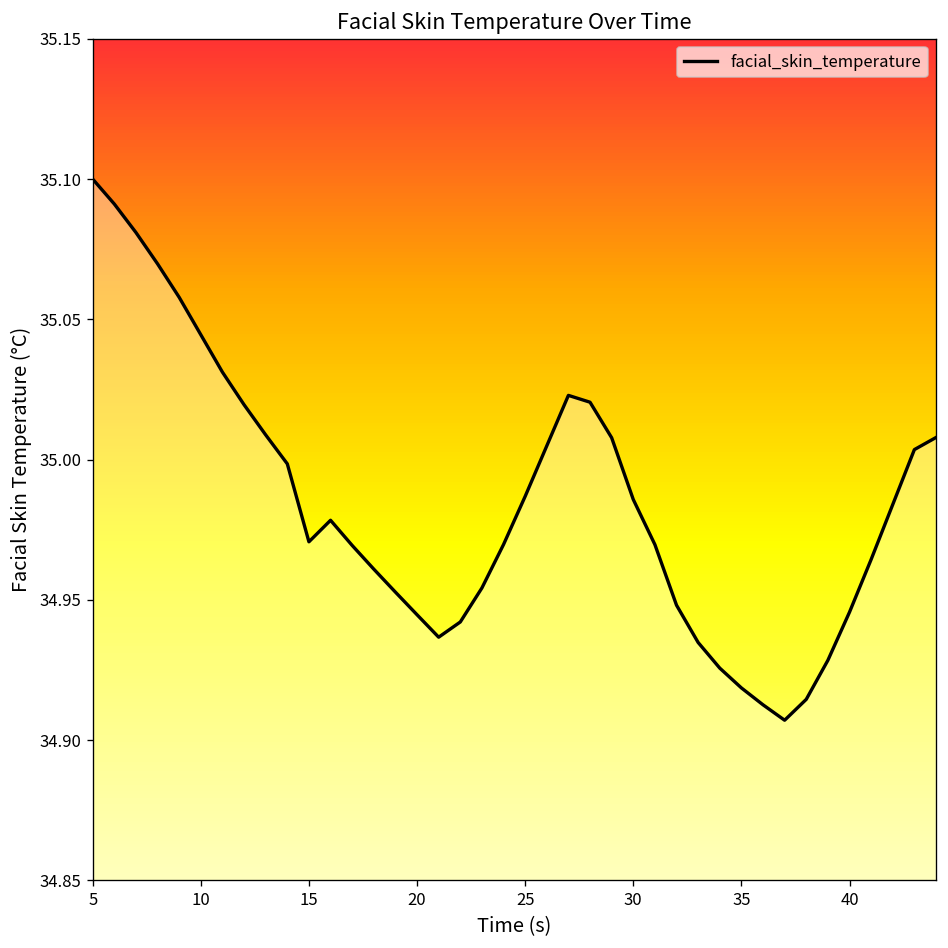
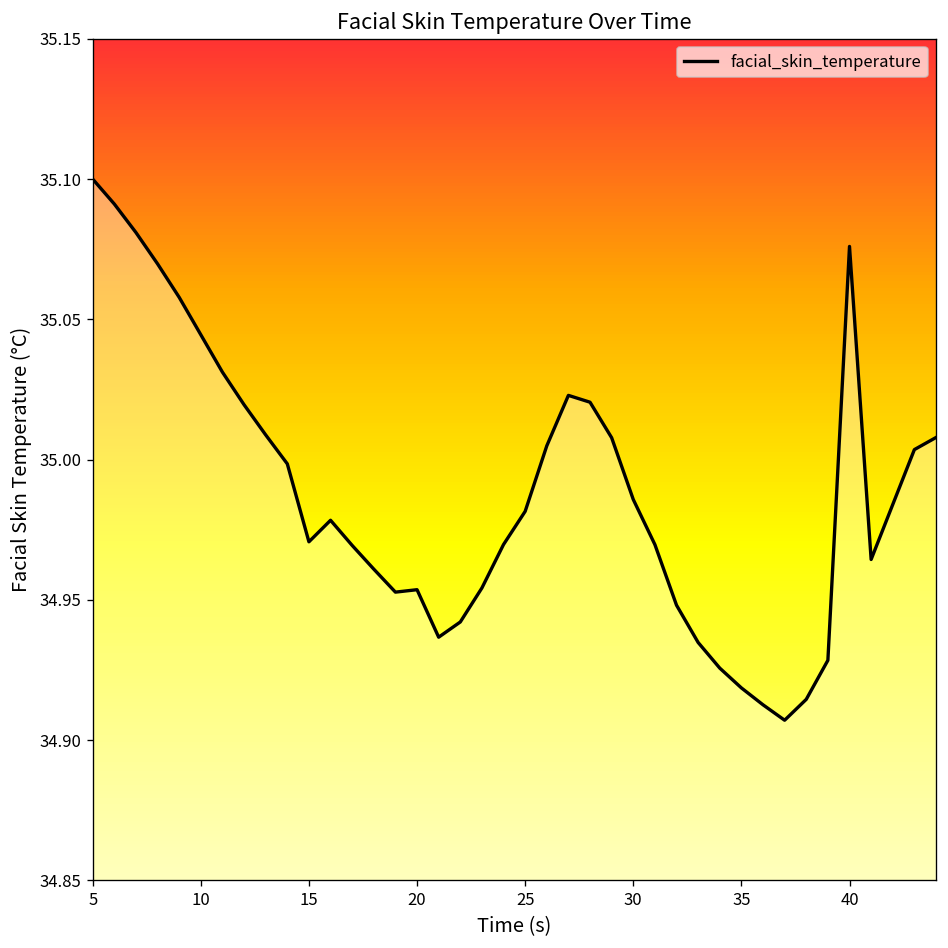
20: 34.945 -> 34.954
25: 34.987 -> 34.982
40: 34.946 -> 35.076
